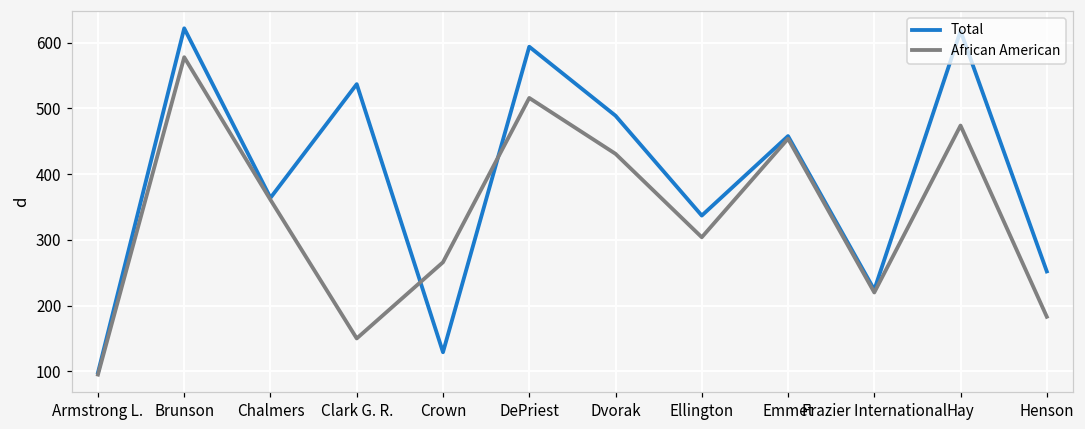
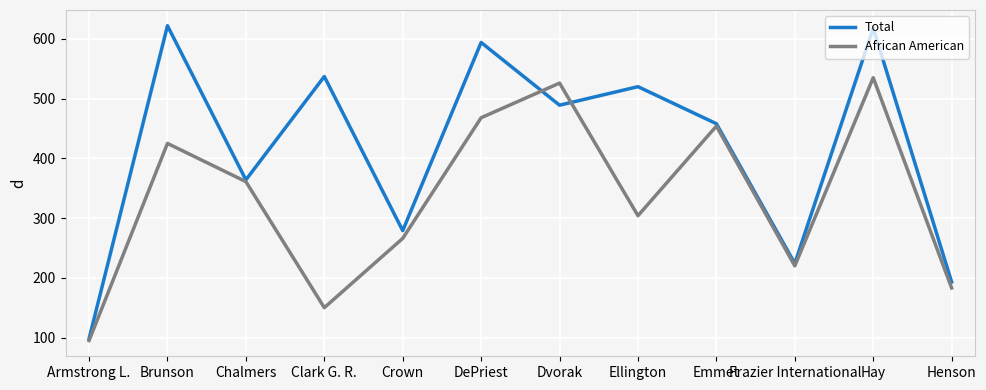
African American, Brunson: 580 -> 430
Total, Crown: 130 -> 280
African American, DePriest: 520 -> 470
African American, Dvorak: 430 -> 530
Total, Ellington: 340 -> 520
African American, Hay: 470 -> 540
Total, Henson: 250 -> 190
